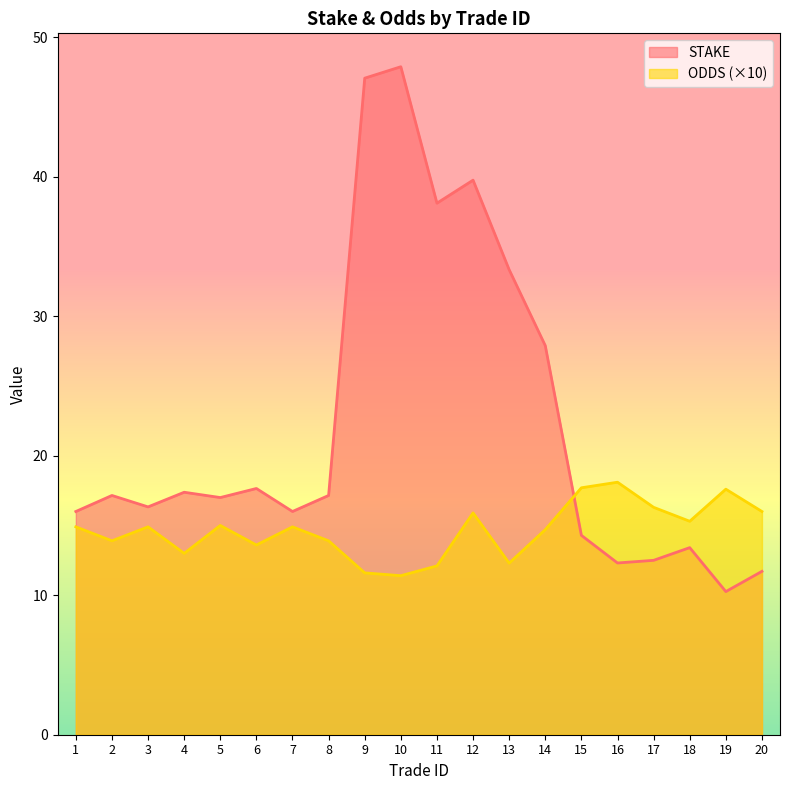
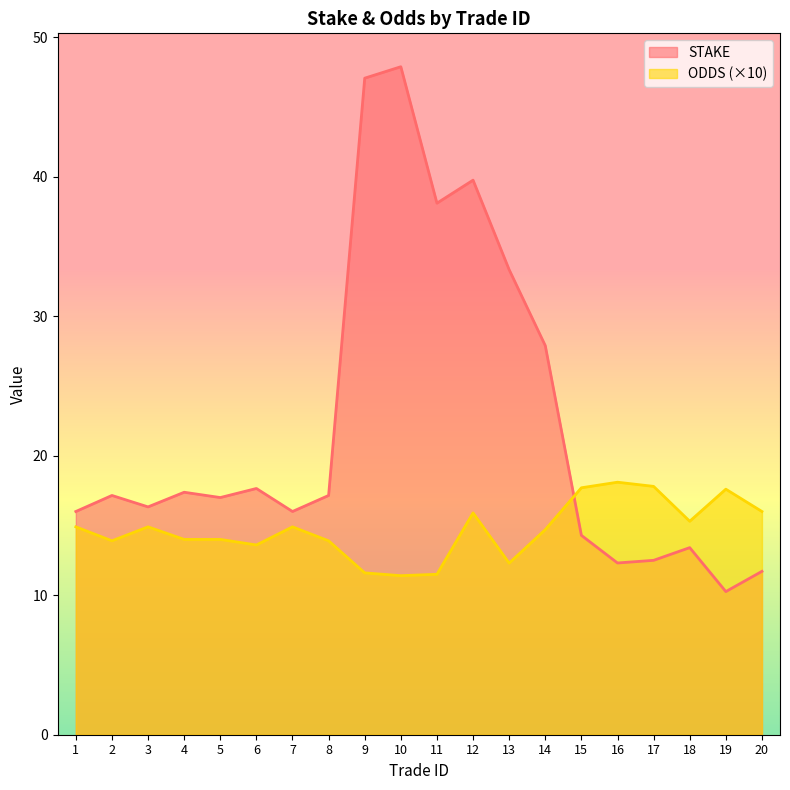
ODDS (×10), 4: 13.0 -> 14.0
ODDS (×10), 5: 15.0 -> 14.0
ODDS (×10), 11: 12.1 -> 11.5
ODDS (×10), 17: 16.3 -> 17.8
